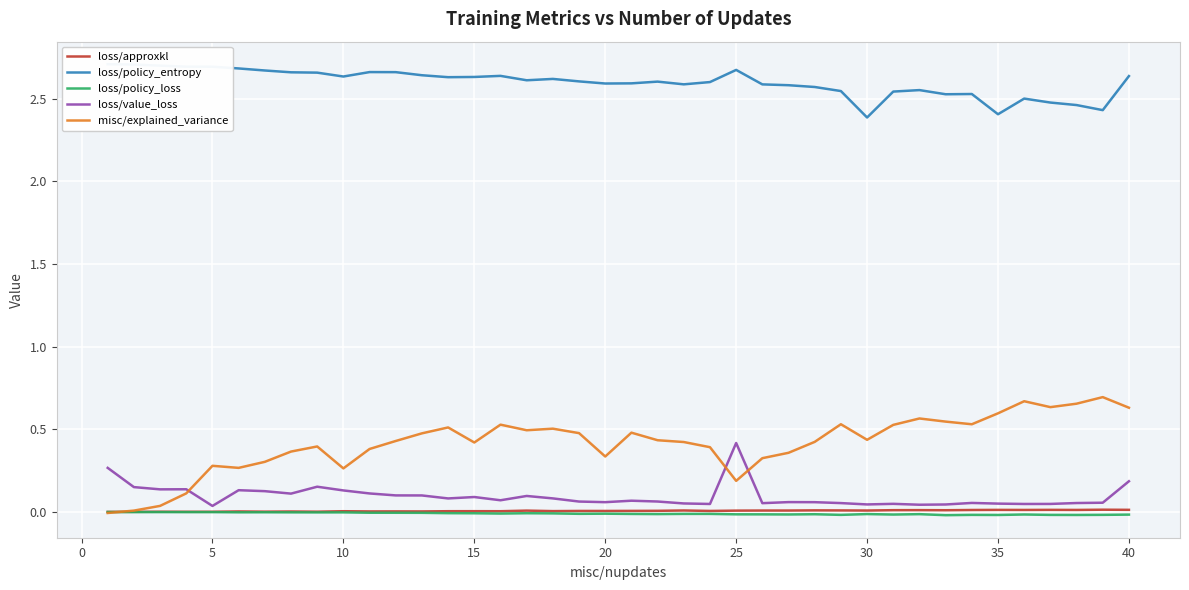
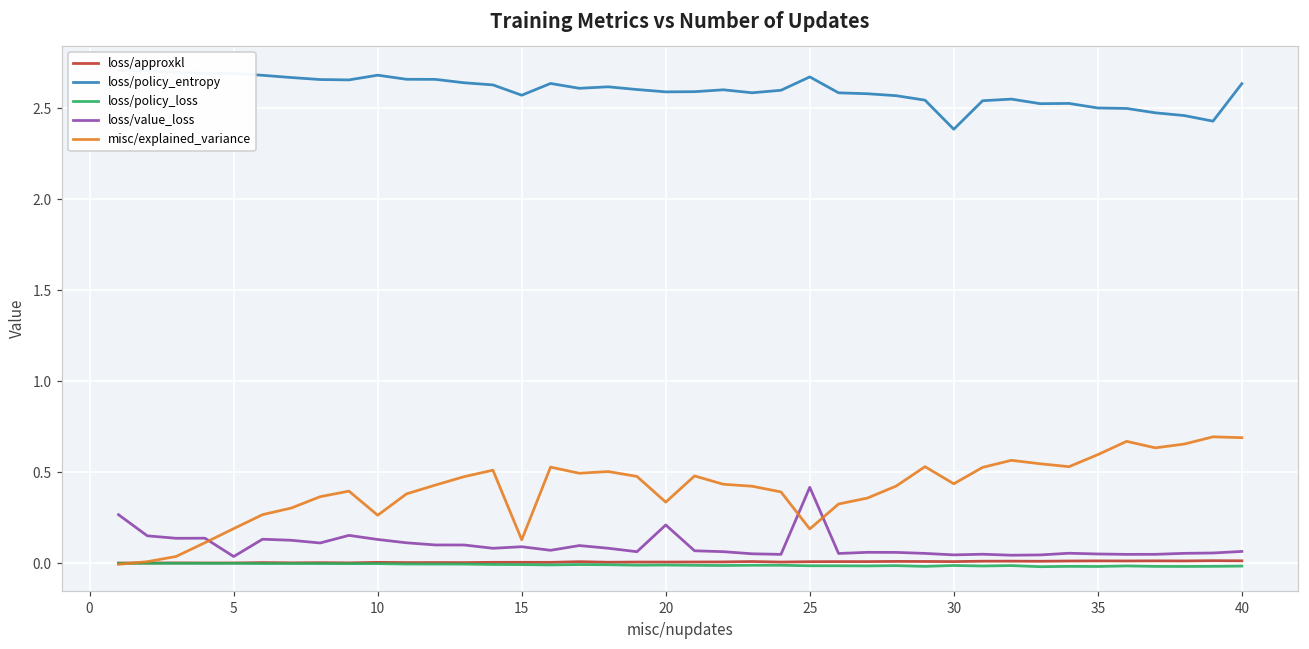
misc/explained_variance, 5: 0.28 -> 0.19
loss/policy_entropy, 10: 2.63 -> 2.68
loss/policy_entropy, 15: 2.63 -> 2.57
misc/explained_variance, 15: 0.42 -> 0.13
loss/value_loss, 20: 0.06 -> 0.21
loss/policy_entropy, 35: 2.41 -> 2.50
loss/value_loss, 40: 0.19 -> 0.06
misc/explained_variance, 40: 0.63 -> 0.69
